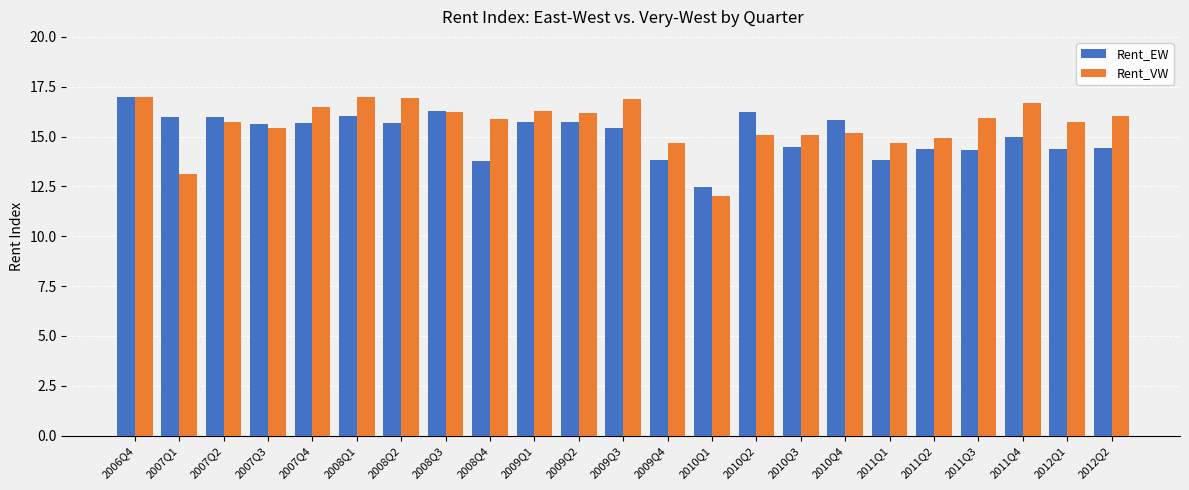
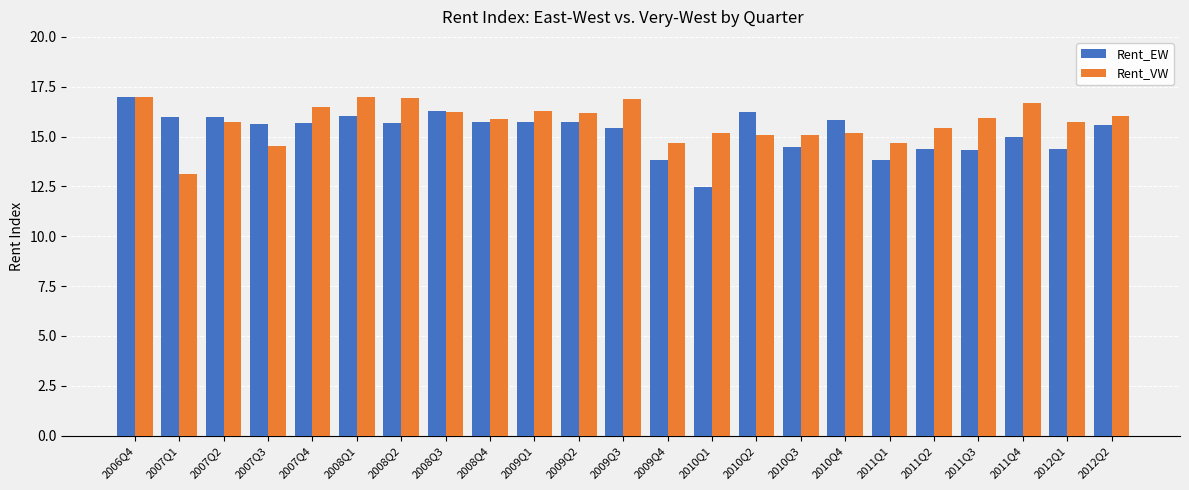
Rent_VW, 2007Q3: 15.4 -> 14.5
Rent_EW, 2008Q4: 13.8 -> 15.7
Rent_VW, 2010Q1: 12.0 -> 15.2
Rent_VW, 2011Q2: 14.9 -> 15.4
Rent_EW, 2012Q2: 14.4 -> 15.6
